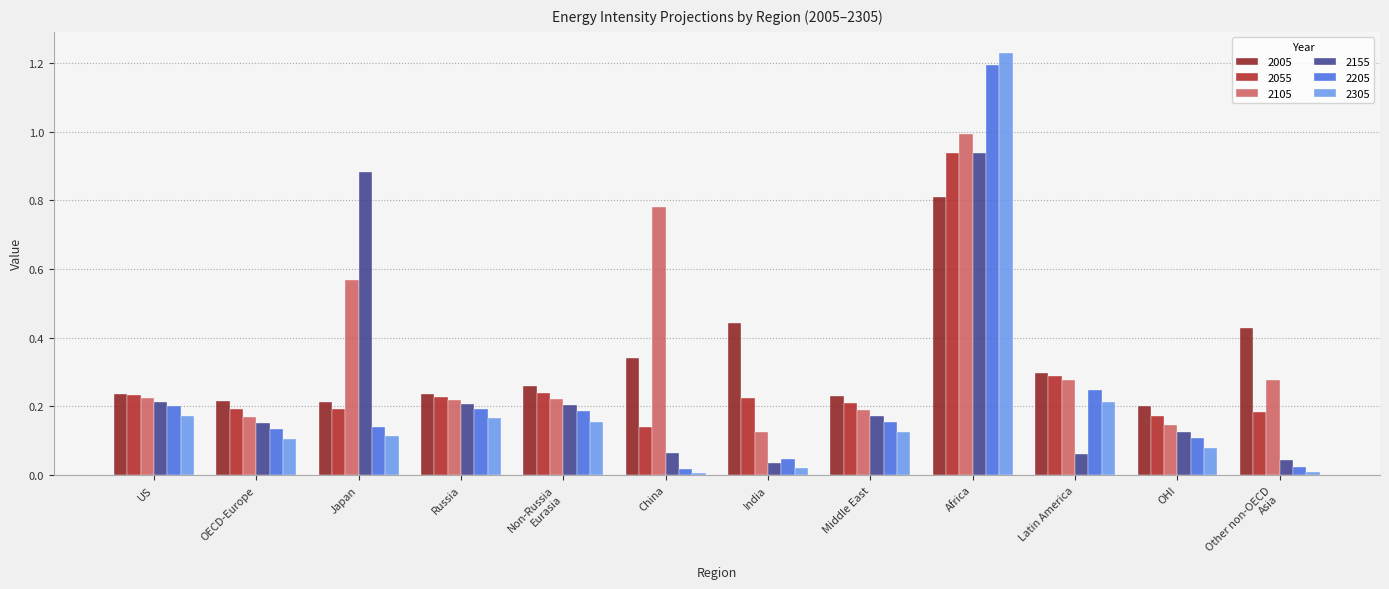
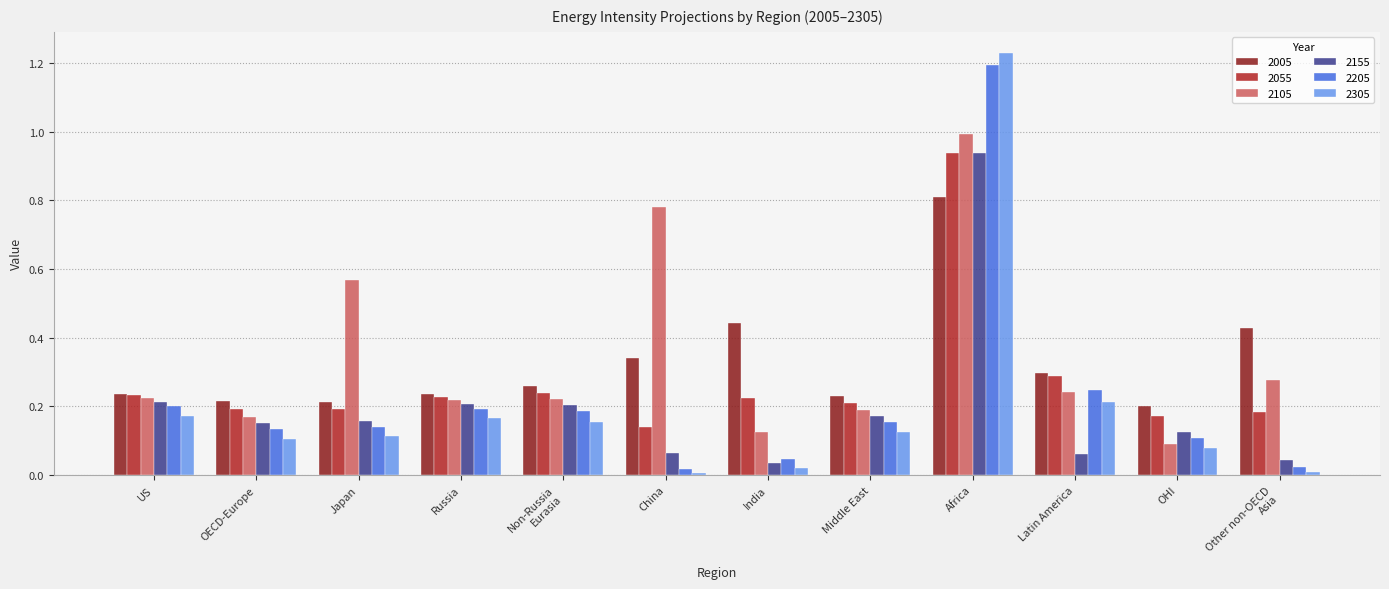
2155, Japan: 0.88 -> 0.16
2105, Latin America: 0.28 -> 0.24
2105, OHI: 0.15 -> 0.09
